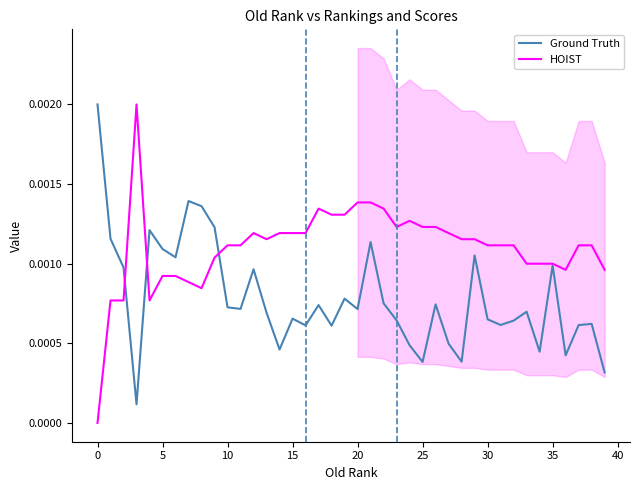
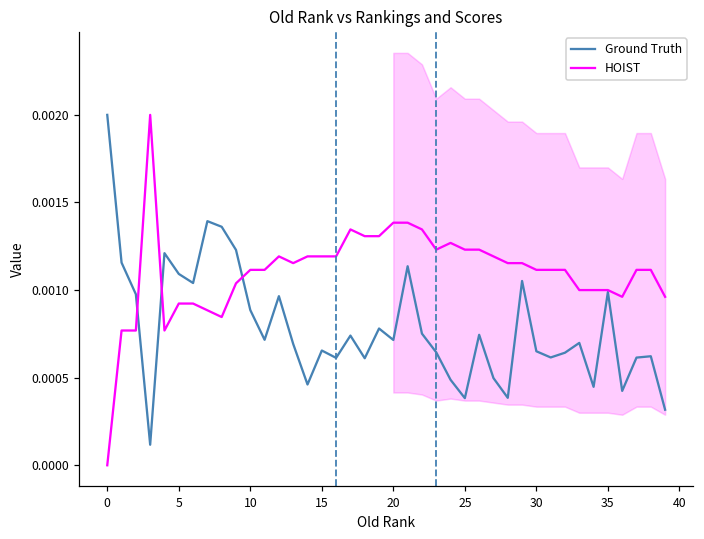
Ground Truth, 10: 0.00073 -> 0.00089
